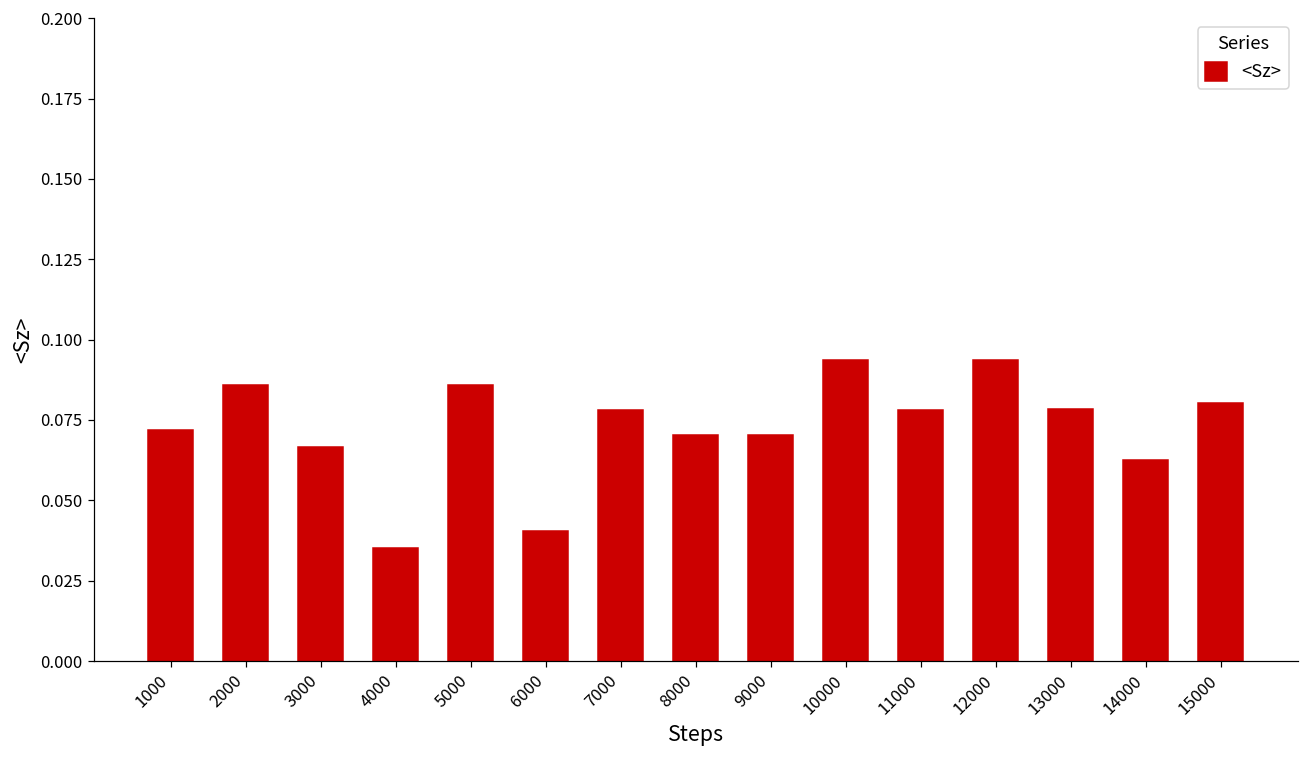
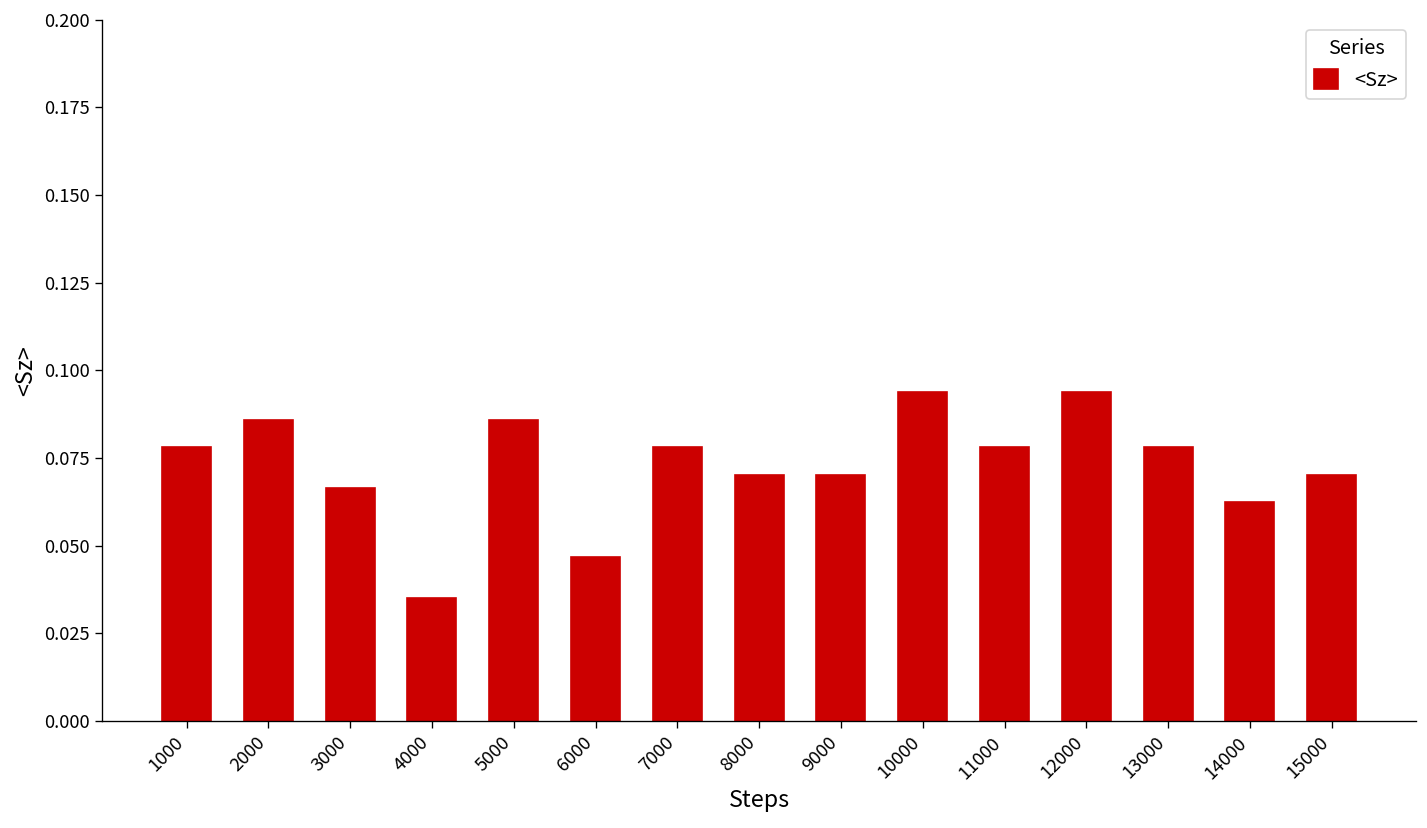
1000: 0.072 -> 0.078
6000: 0.040 -> 0.047
15000: 0.080 -> 0.070
